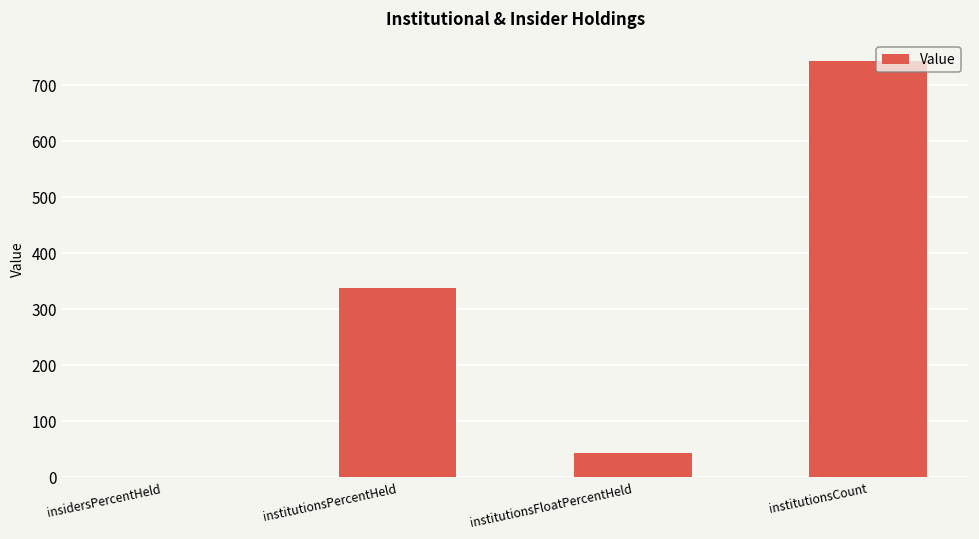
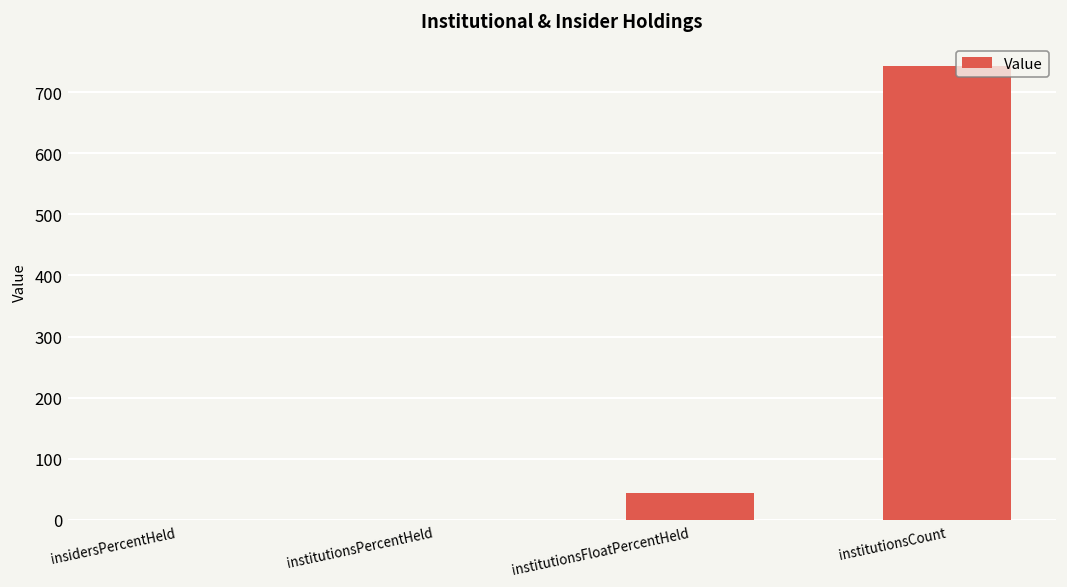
institutionsPercentHeld: 340 -> 0
